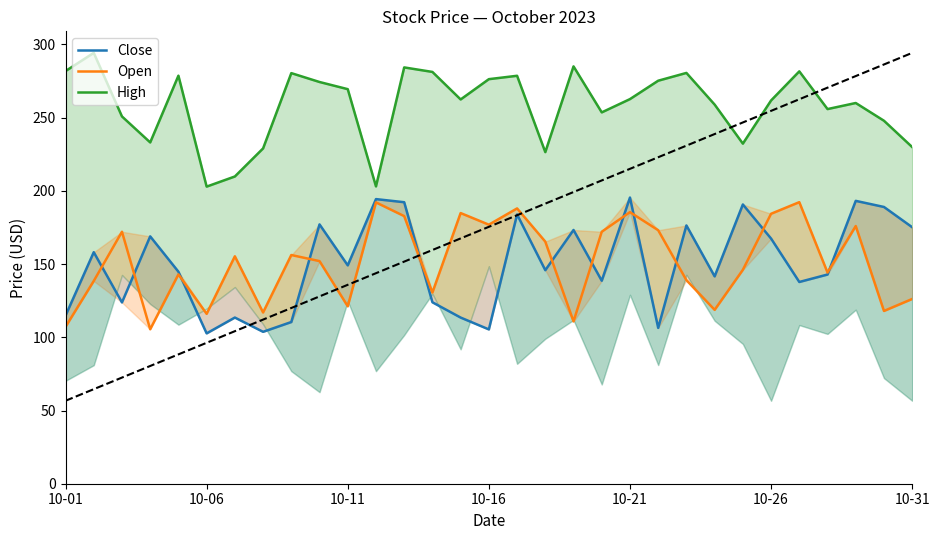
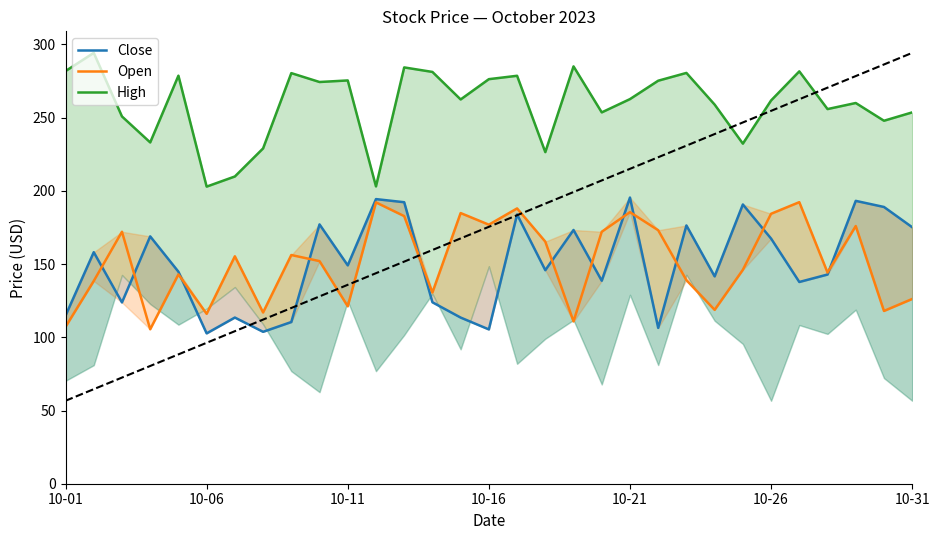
High, 10-11: 269 -> 275
High, 10-31: 230 -> 254
